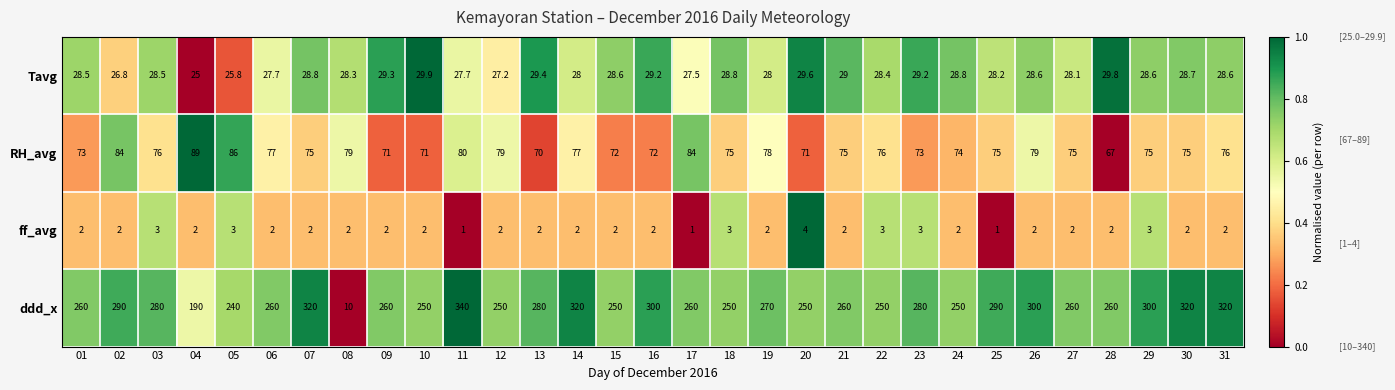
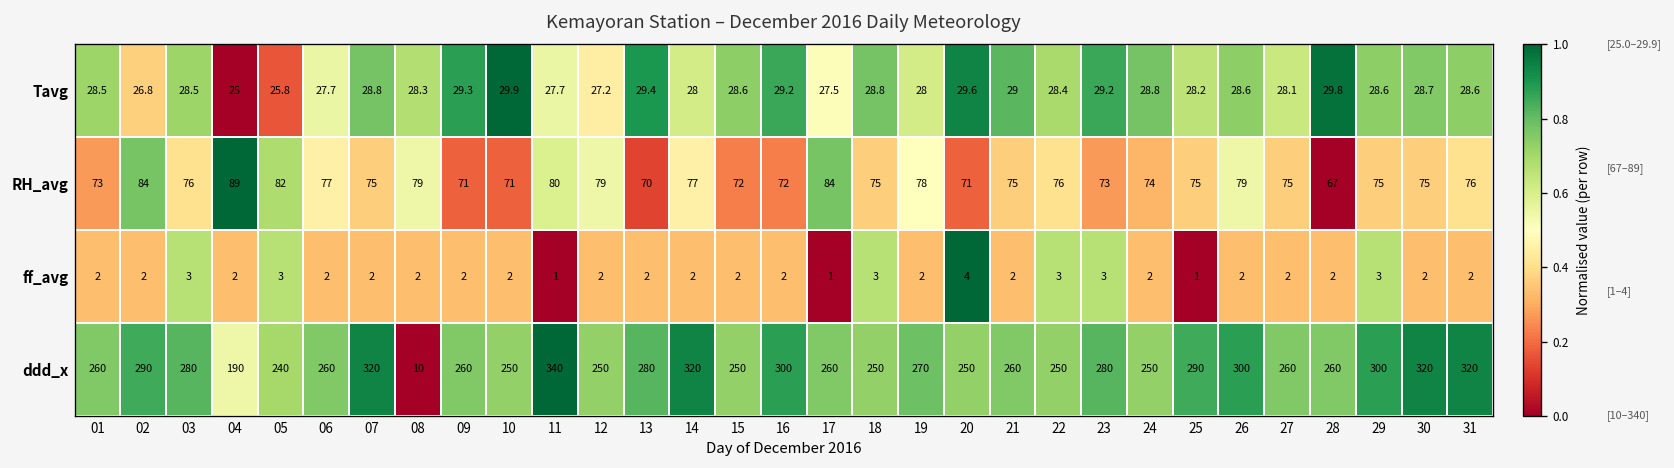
RH_avg, 05: 86 -> 82
